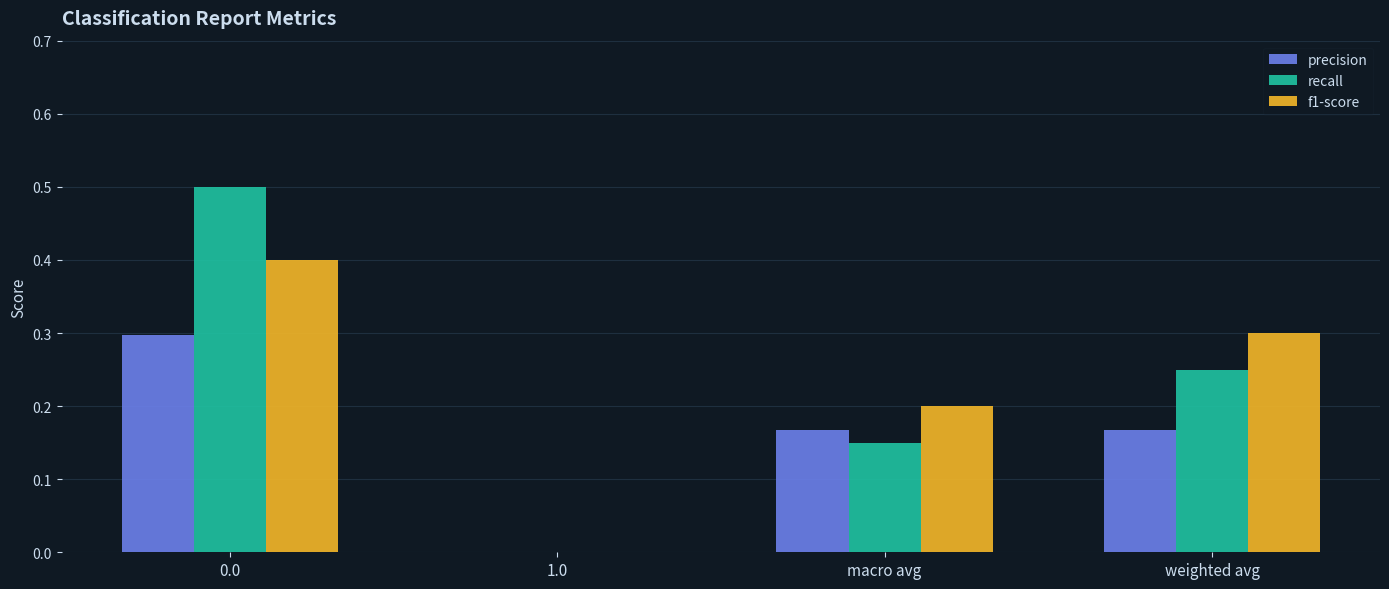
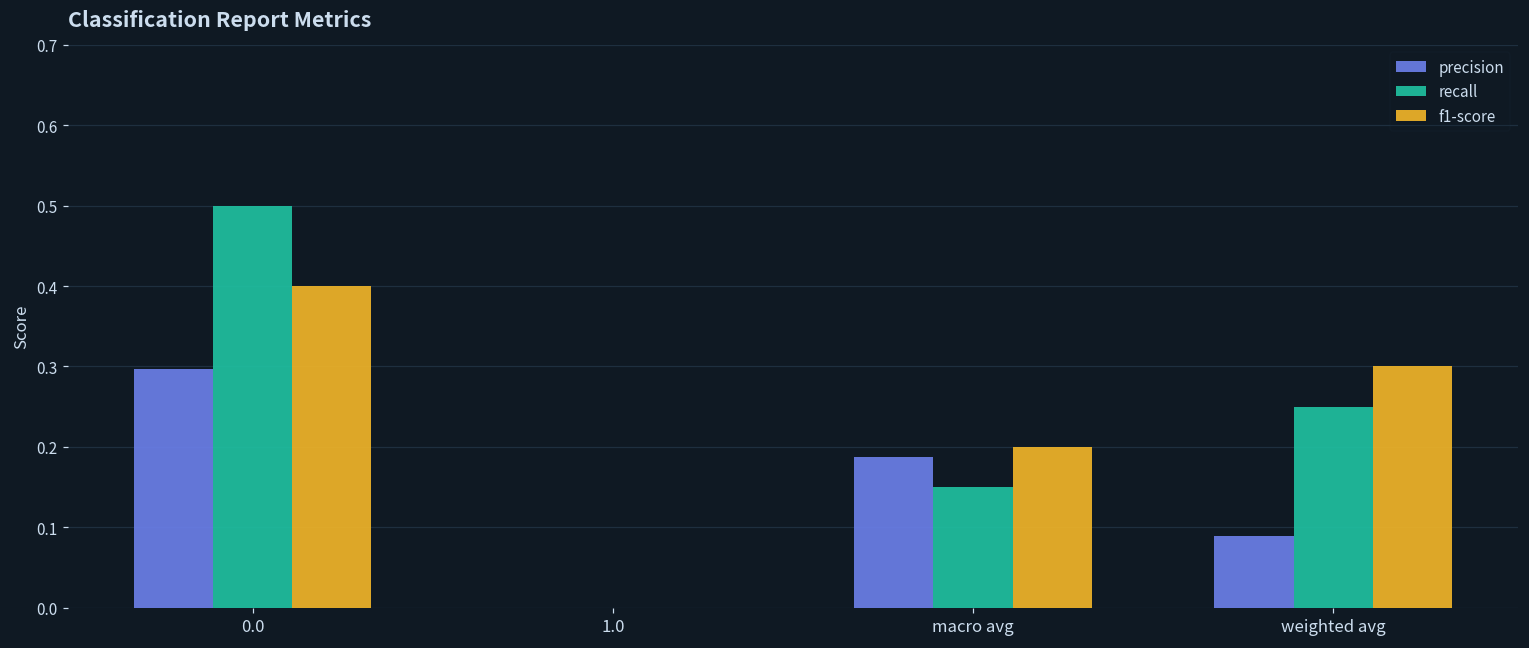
precision, macro avg: 0.17 -> 0.19
precision, weighted avg: 0.17 -> 0.09
